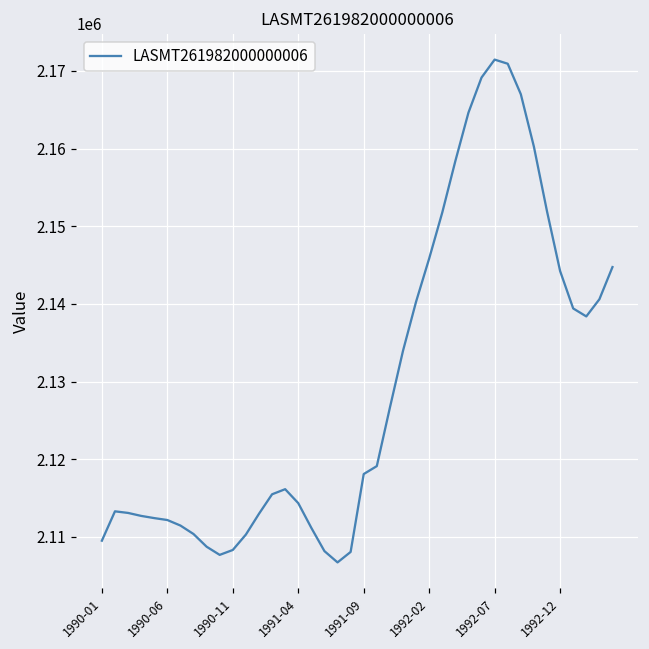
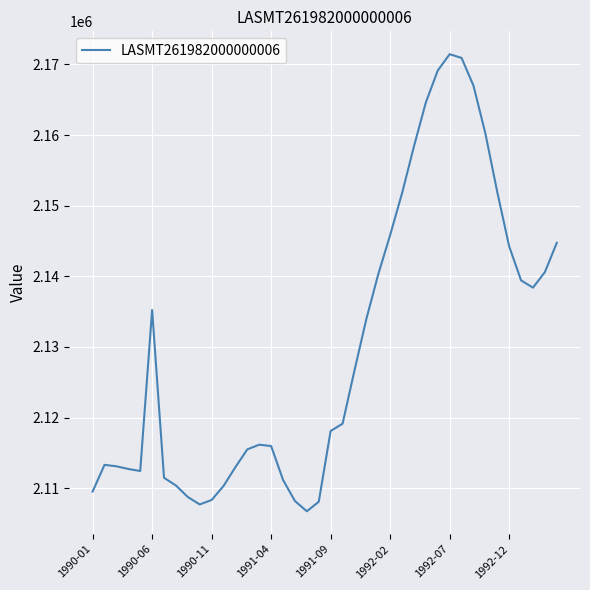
1990-06: 2112000 -> 2135000
1991-04: 2114000 -> 2116000
